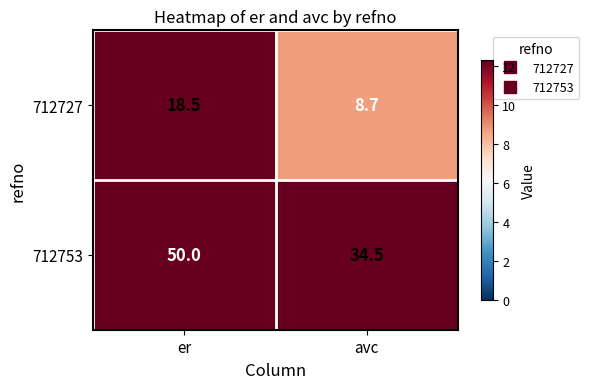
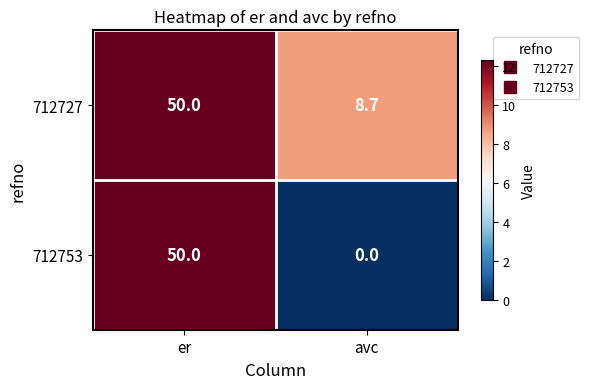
712727, er: 18.5 -> 50.0
712753, avc: 34.5 -> 0.0
